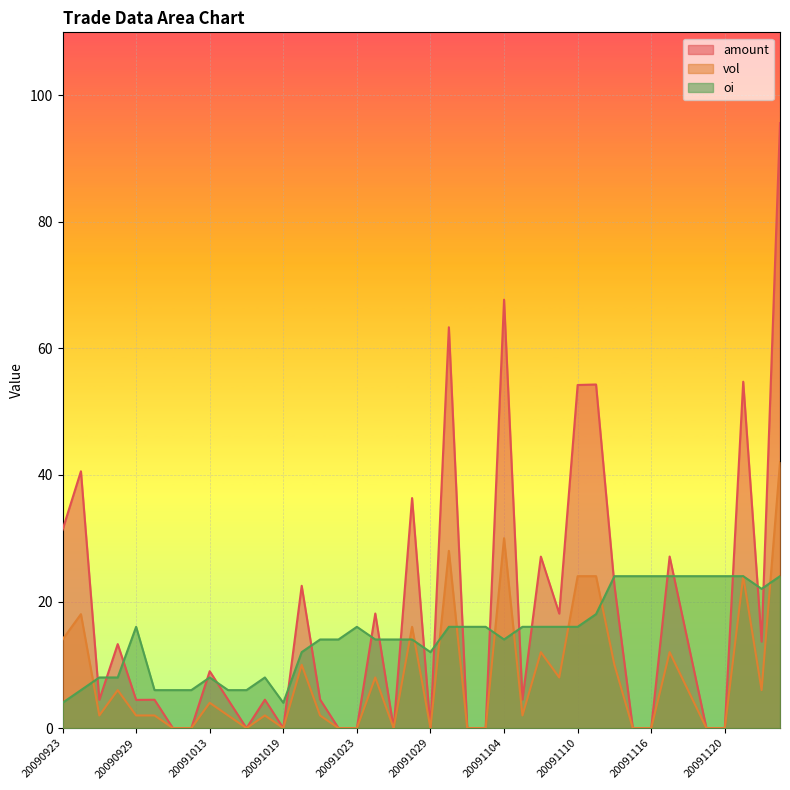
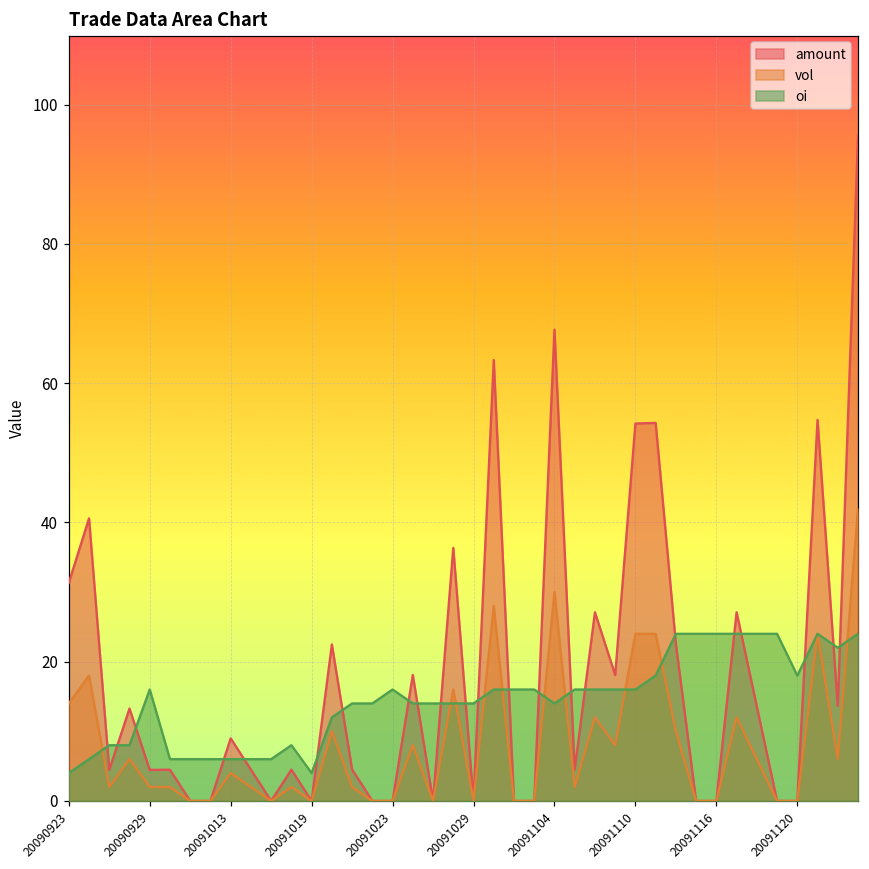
oi, 20091013: 8 -> 6
oi, 20091029: 12 -> 14
oi, 20091120: 24 -> 18
